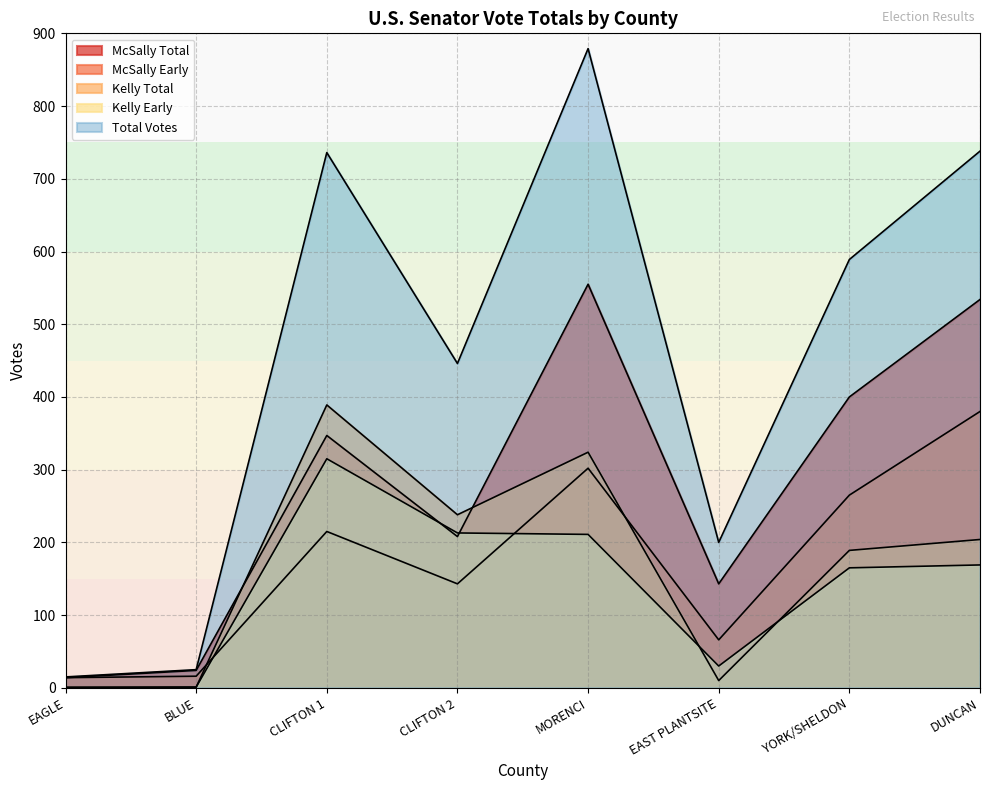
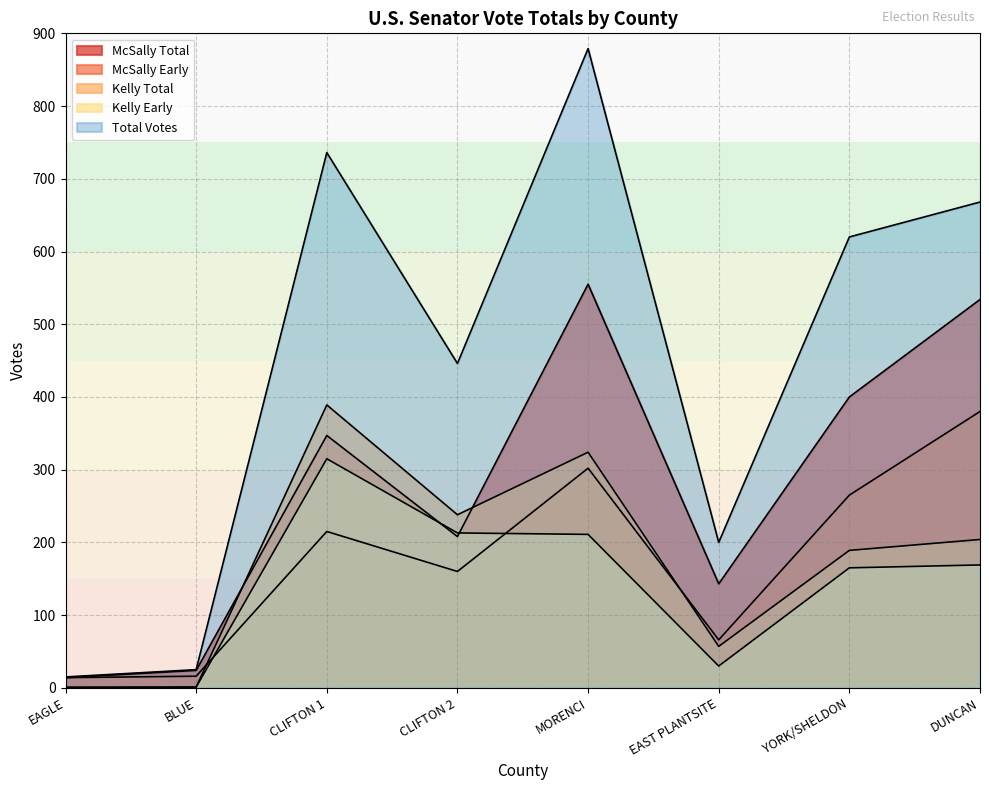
McSally Early, CLIFTON 2: 140 -> 160
Kelly Total, EAST PLANTSITE: 10 -> 60
Total Votes, YORK/SHELDON: 590 -> 620
Total Votes, DUNCAN: 740 -> 670
